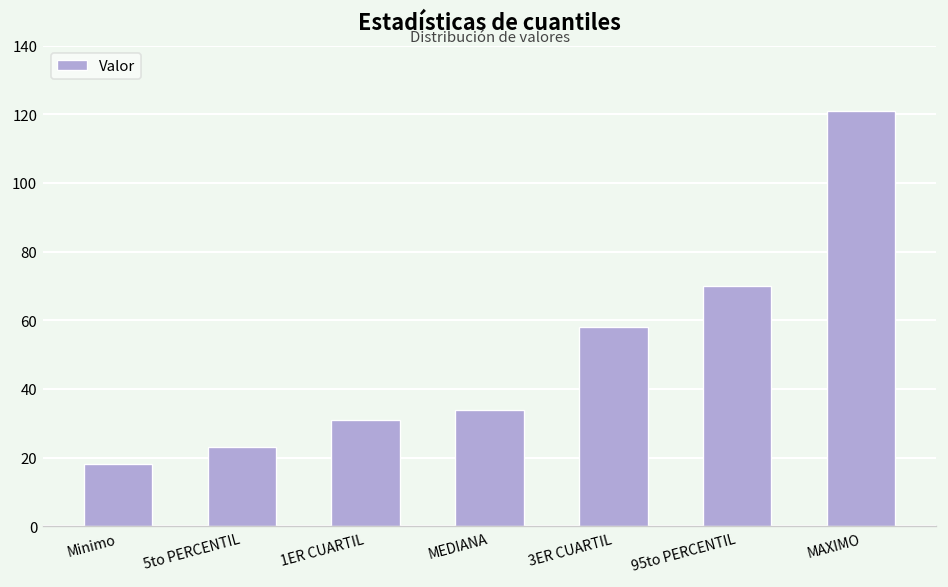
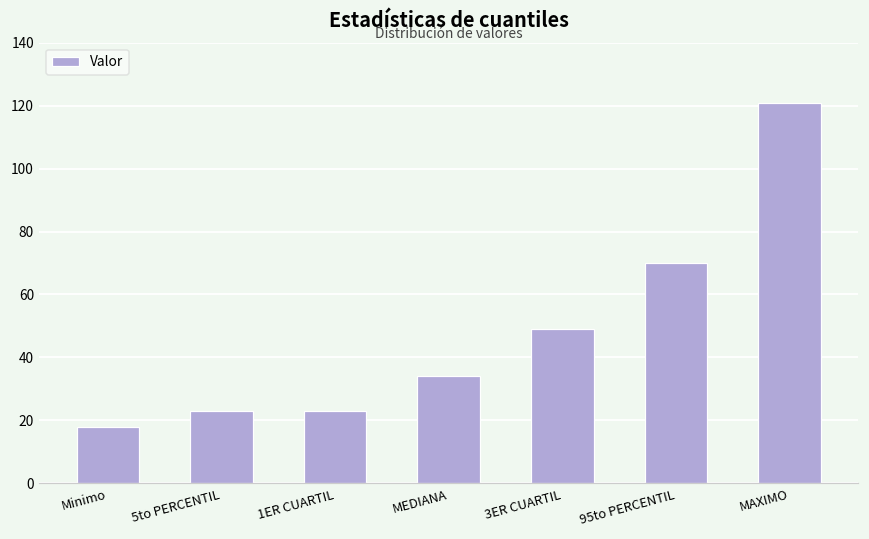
1ER CUARTIL: 31 -> 23
3ER CUARTIL: 58 -> 49
